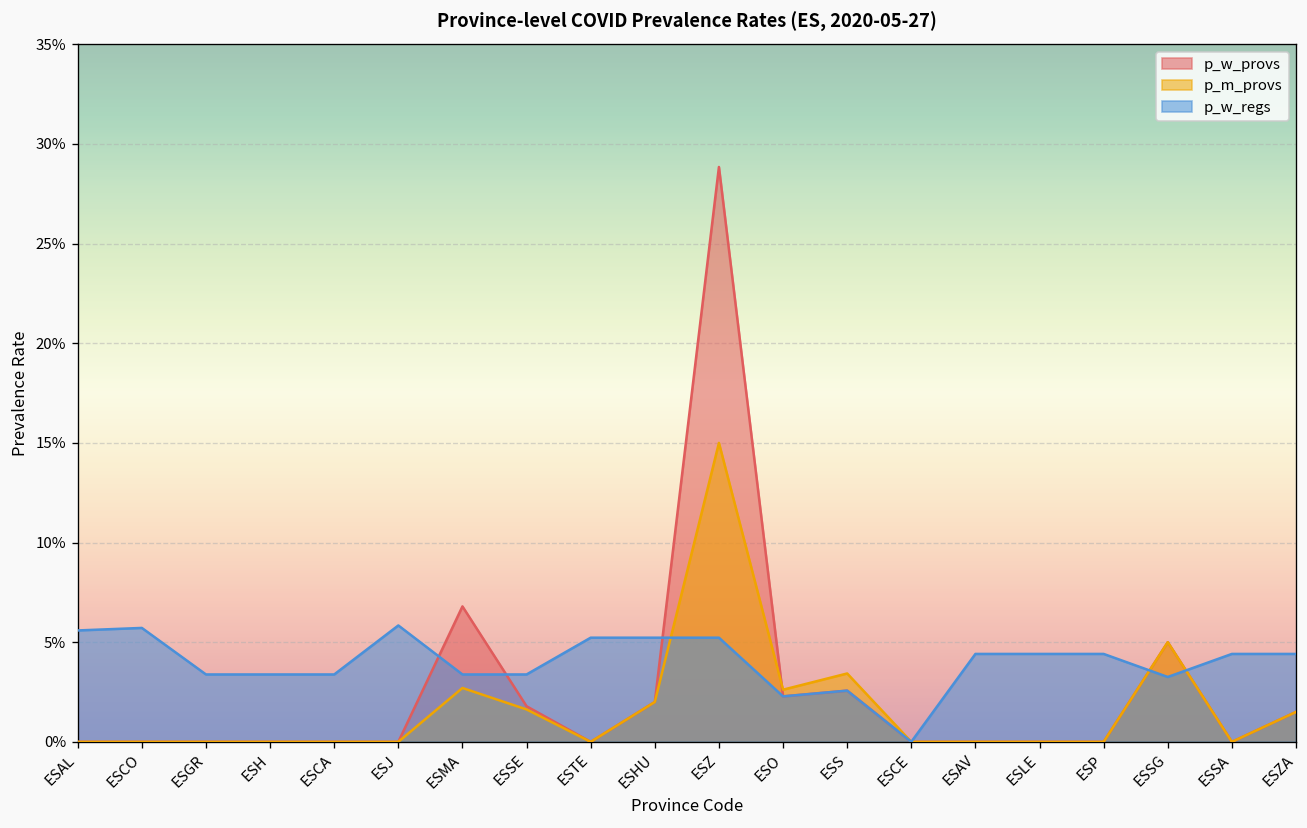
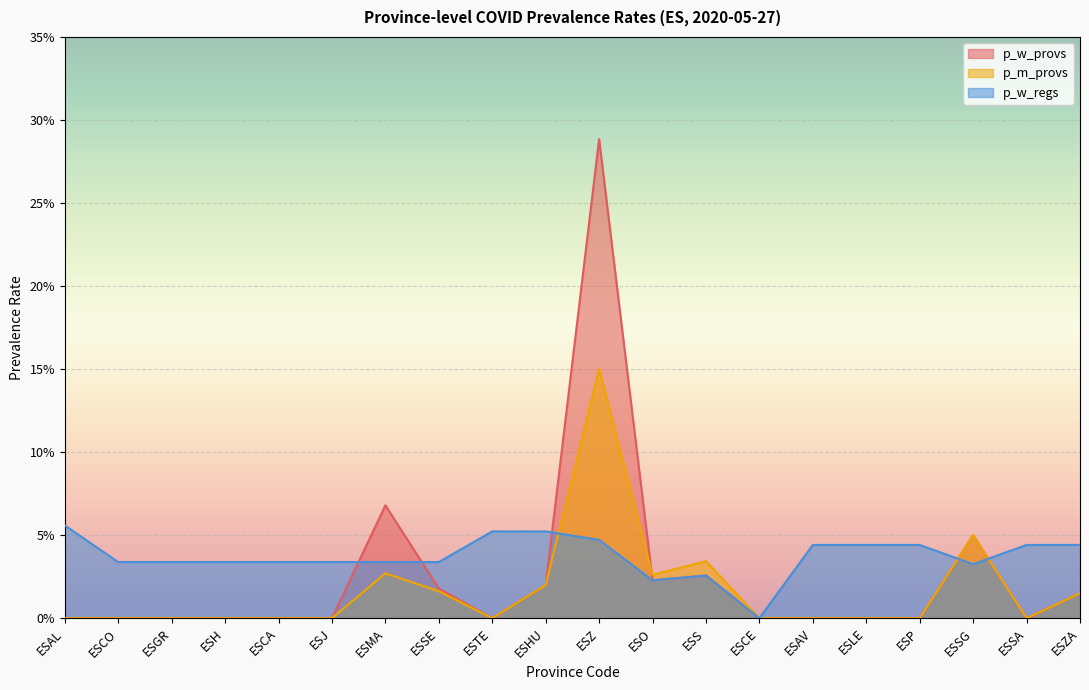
p_w_regs, ESCO: 5.7% -> 3.4%
p_w_regs, ESJ: 5.8% -> 3.4%
p_w_regs, ESZ: 5.2% -> 4.7%
